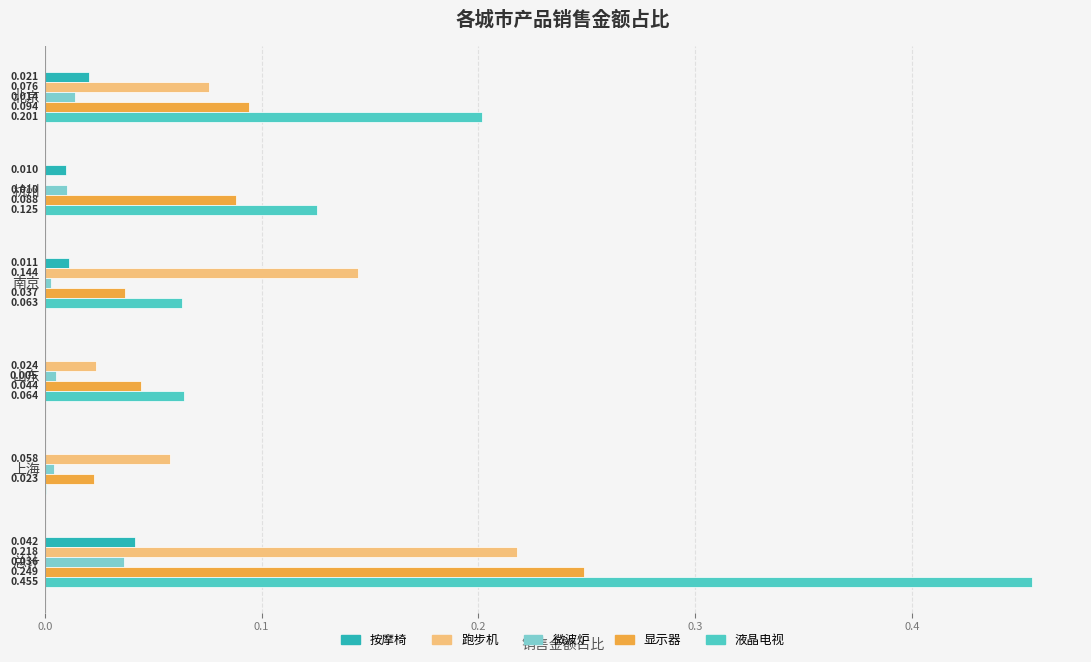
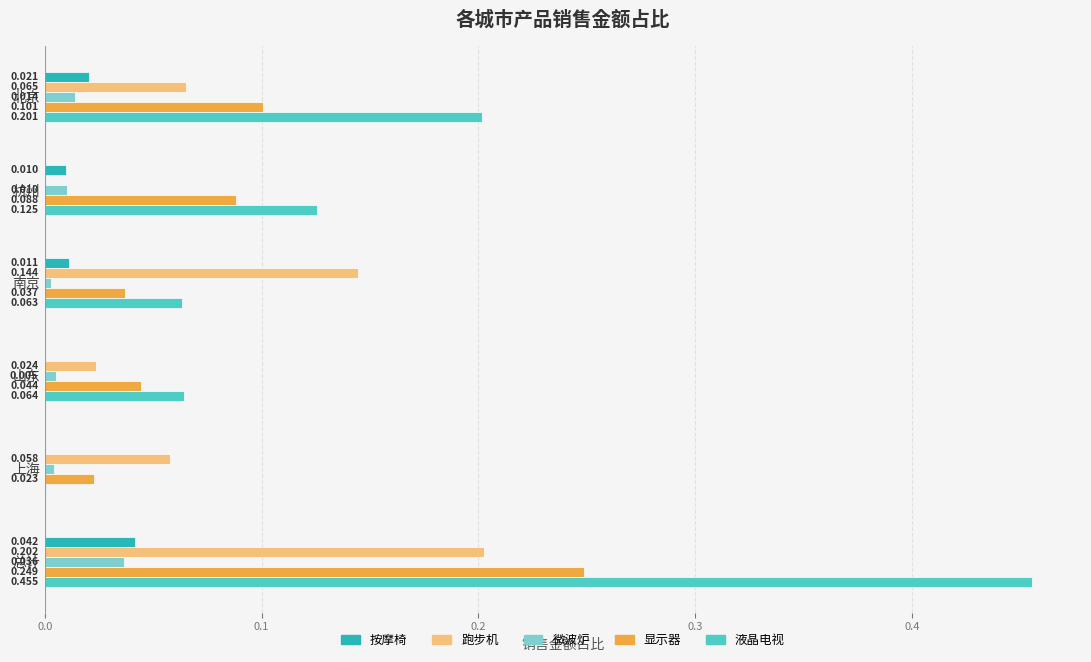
跑步机, 北京: 0.076 -> 0.065
显示器, 北京: 0.094 -> 0.101
跑步机, 总计: 0.218 -> 0.202
